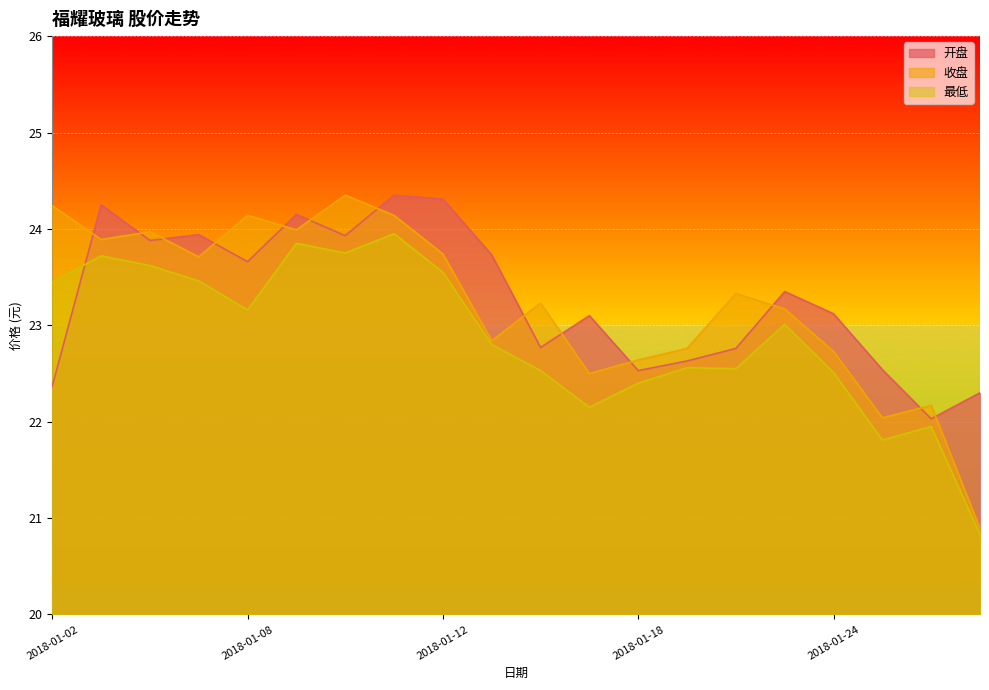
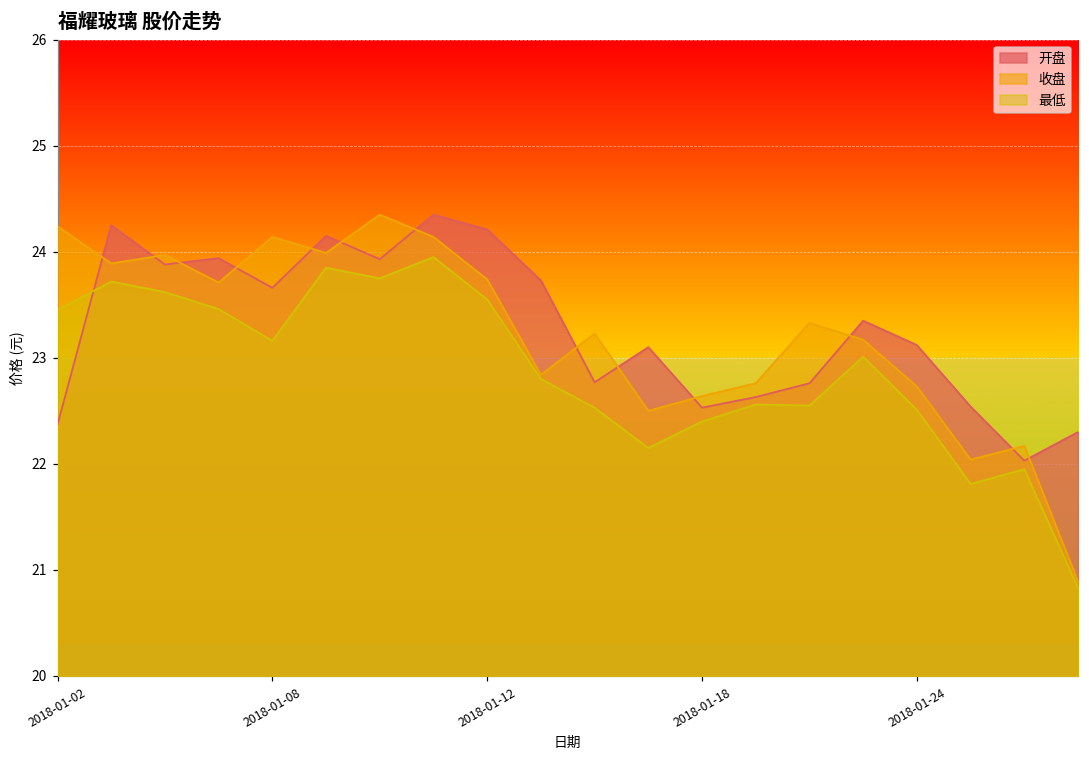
开盘, 2018-01-12: 24.3 -> 24.2
